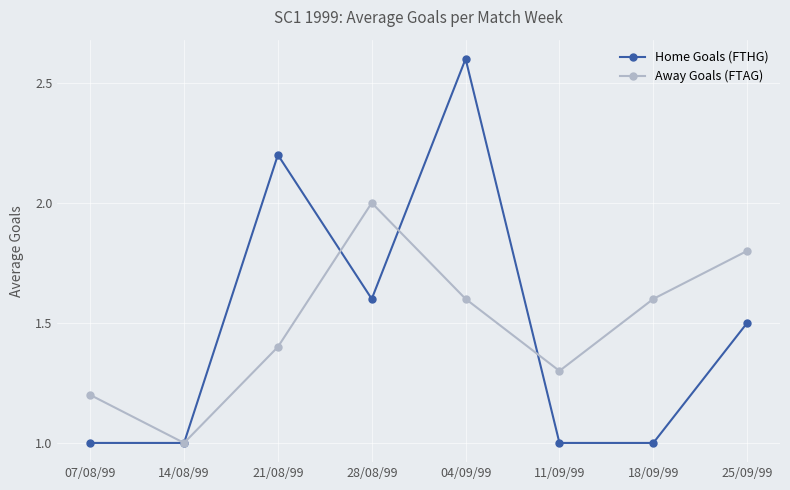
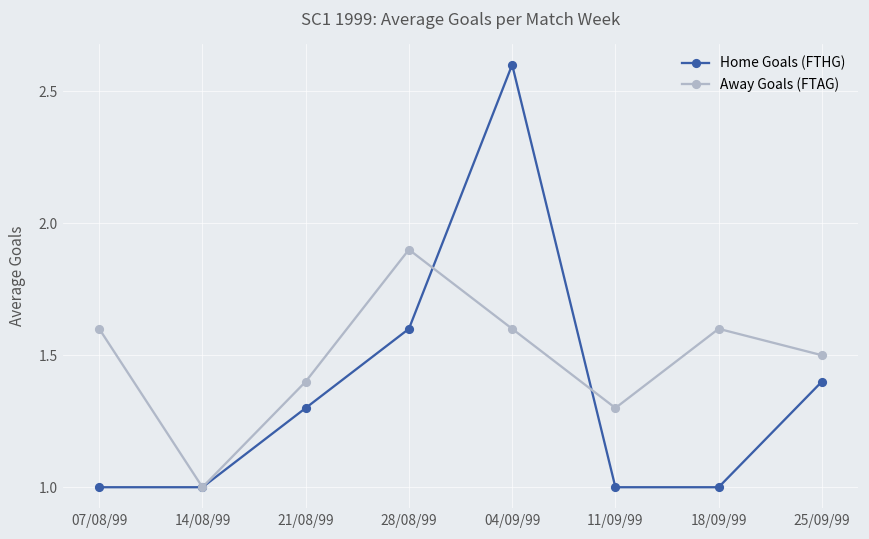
Away Goals (FTAG), 07/08/99: 1.2 -> 1.6
Home Goals (FTHG), 21/08/99: 2.2 -> 1.3
Away Goals (FTAG), 28/08/99: 2.0 -> 1.9
Home Goals (FTHG), 25/09/99: 1.5 -> 1.4
Away Goals (FTAG), 25/09/99: 1.8 -> 1.5
